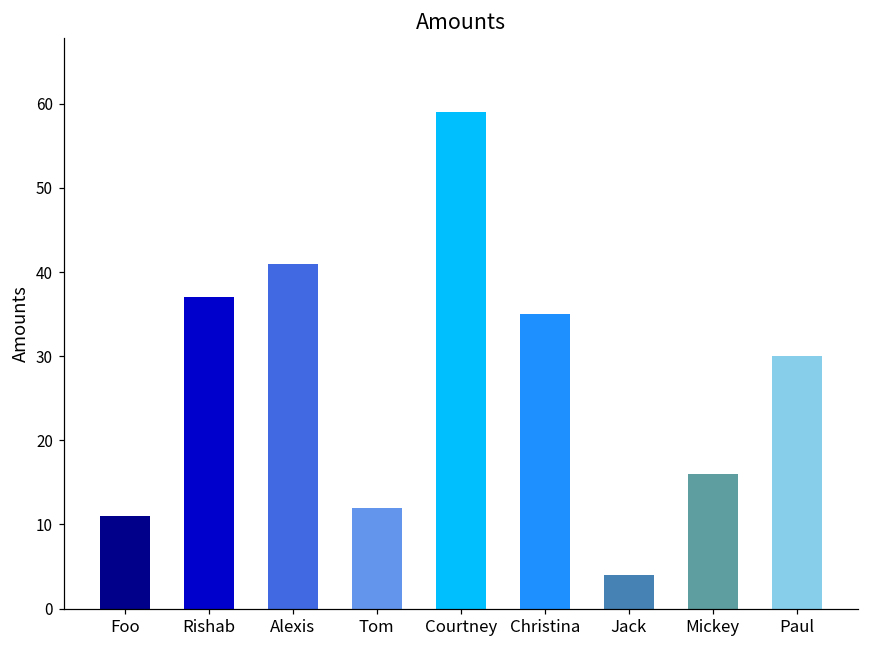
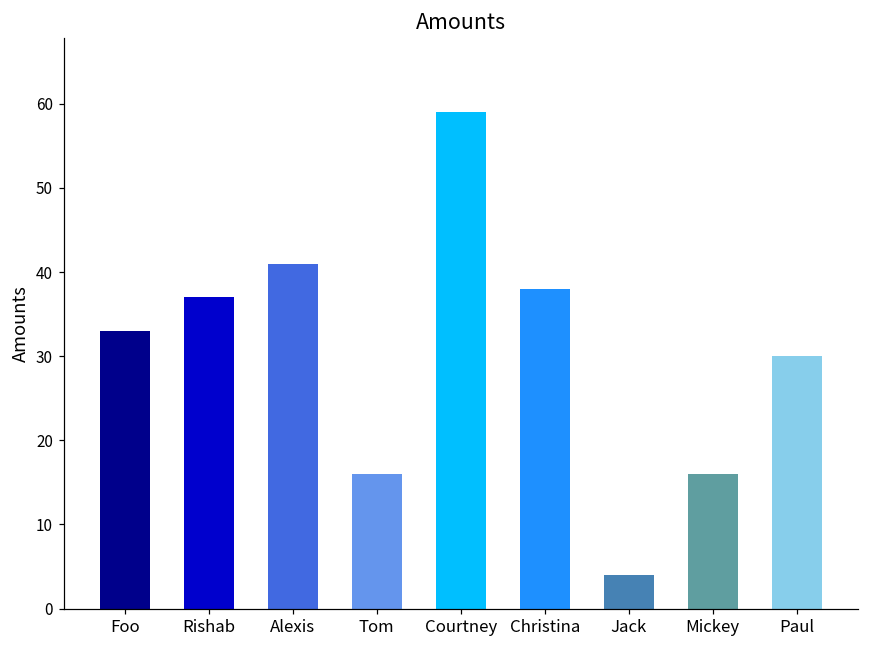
Foo: 11 -> 33
Tom: 12 -> 16
Christina: 35 -> 38
